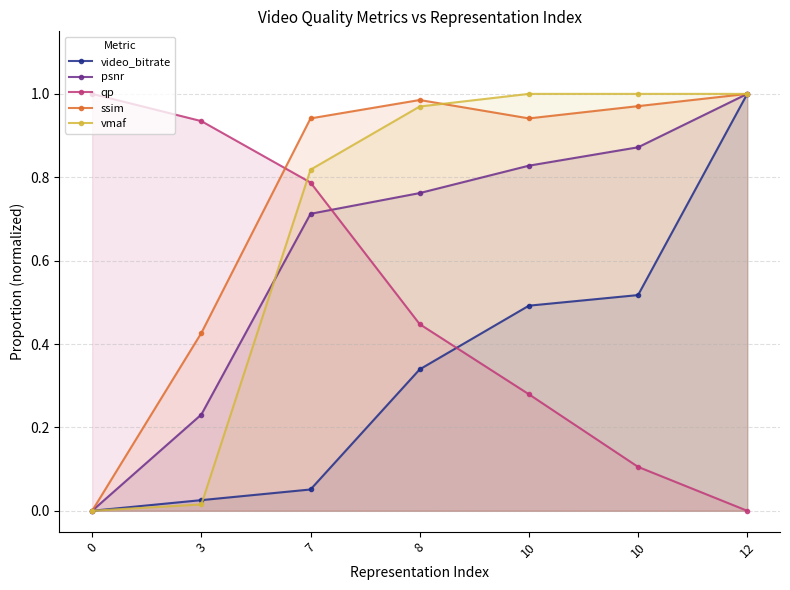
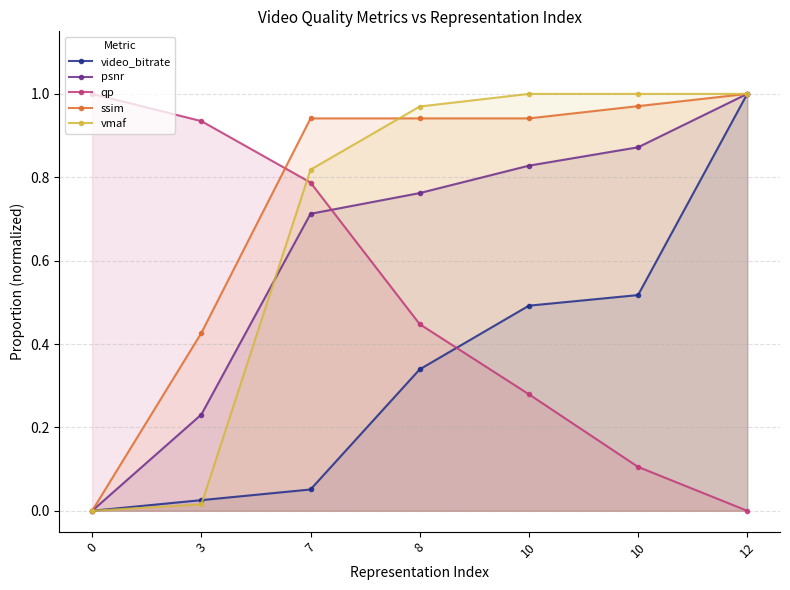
ssim, 8: 0.99 -> 0.94
